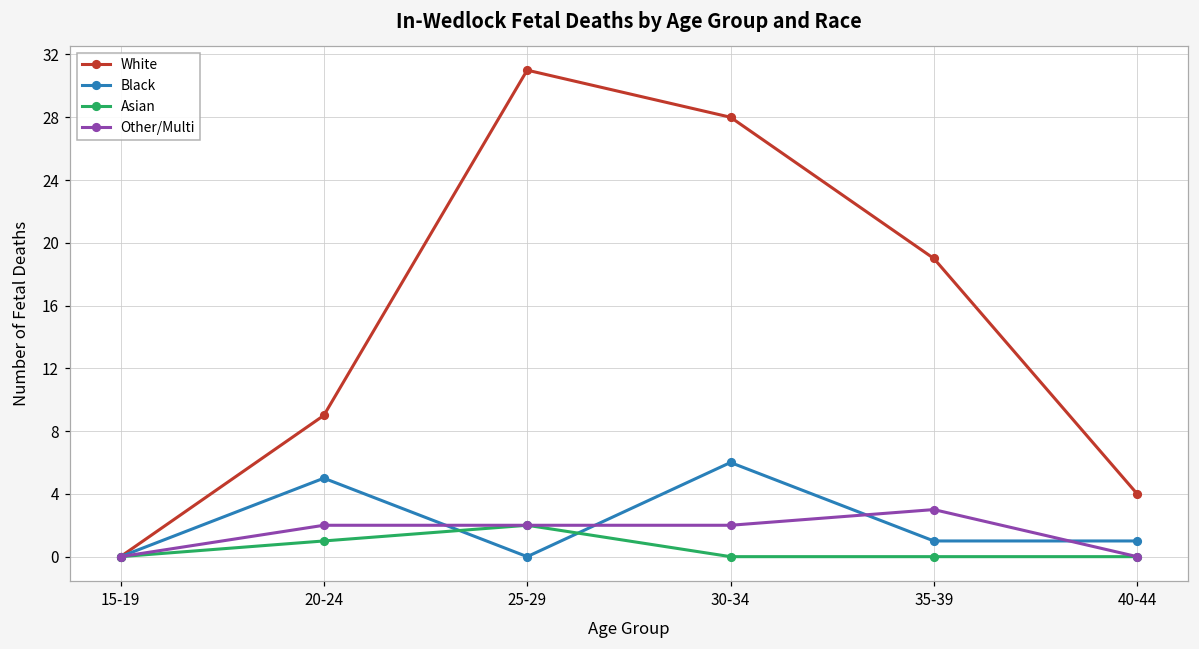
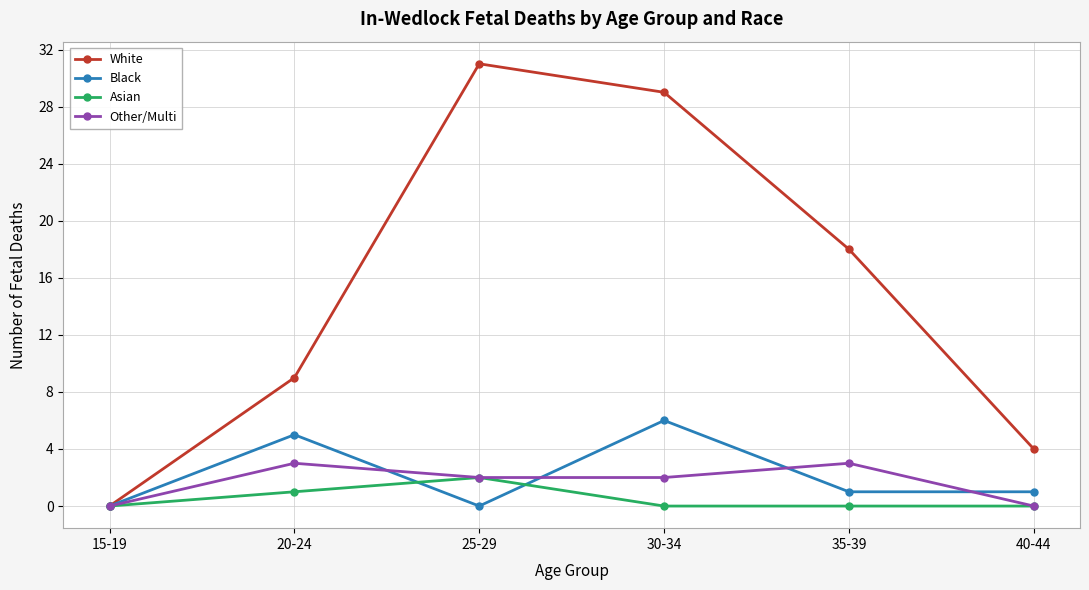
Other/Multi, 20-24: 2 -> 3
White, 30-34: 28 -> 29
White, 35-39: 19 -> 18
